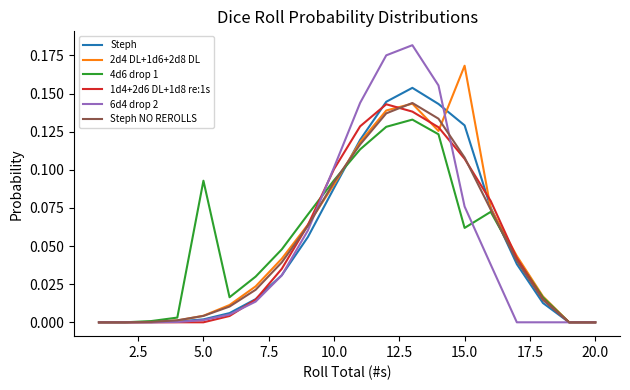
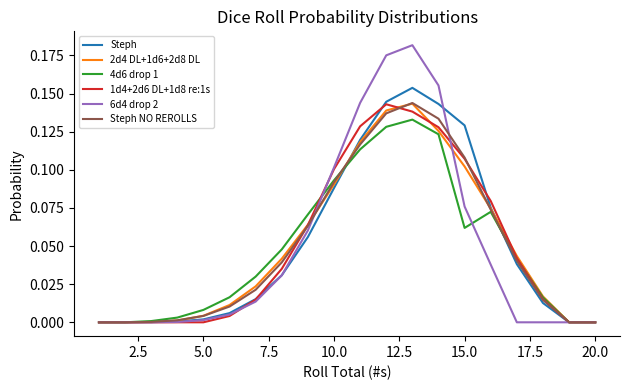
4d6 drop 1, 5.0: 0.093 -> 0.008
2d4 DL+1d6+2d8 DL, 15.0: 0.168 -> 0.102
